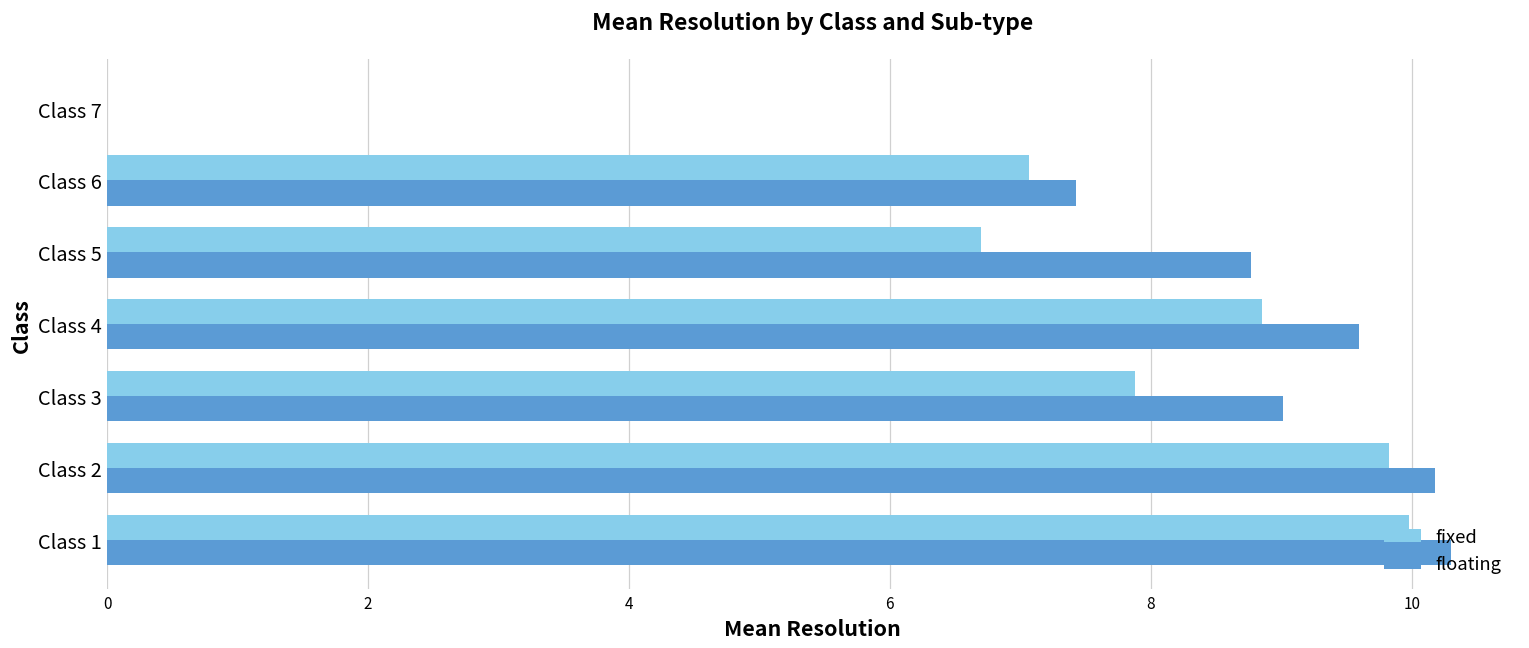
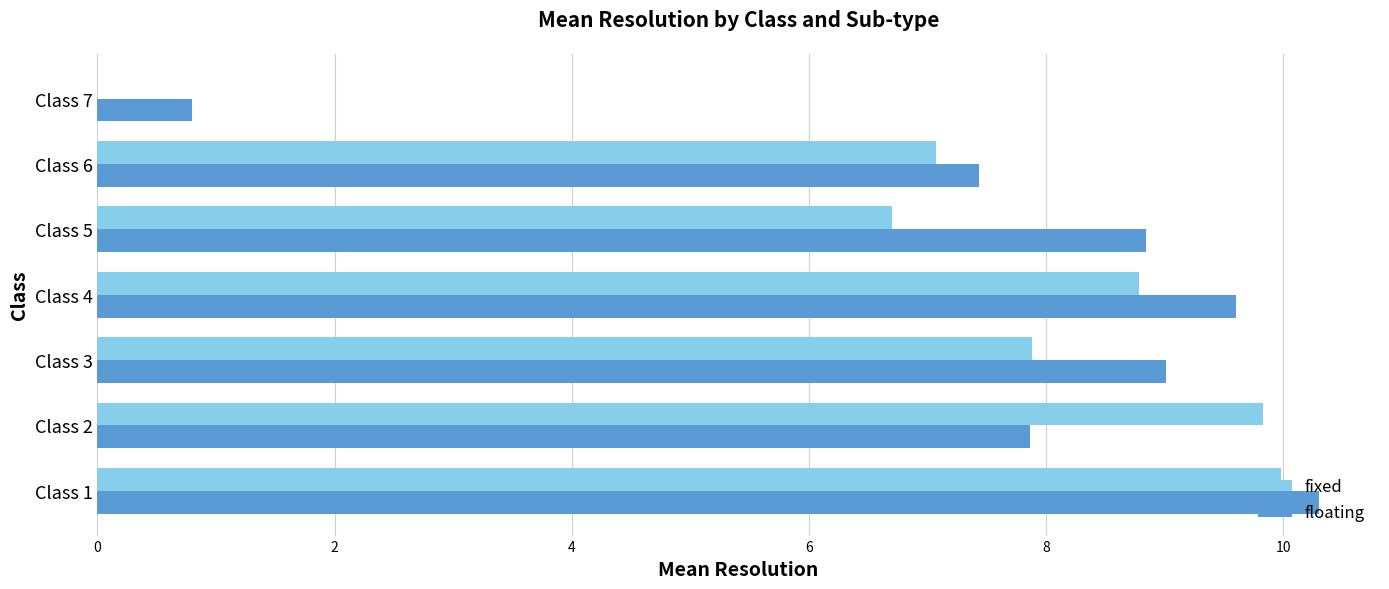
floating, Class 7: 0.0 -> 0.8
floating, Class 5: 8.77 -> 8.84
fixed, Class 4: 8.85 -> 8.78
floating, Class 2: 10.18 -> 7.86
